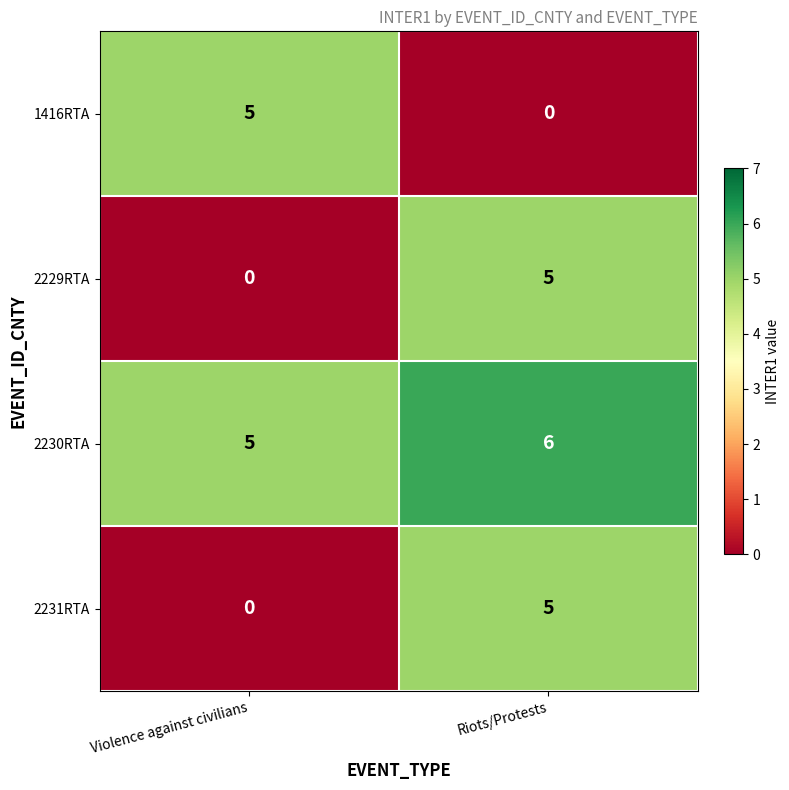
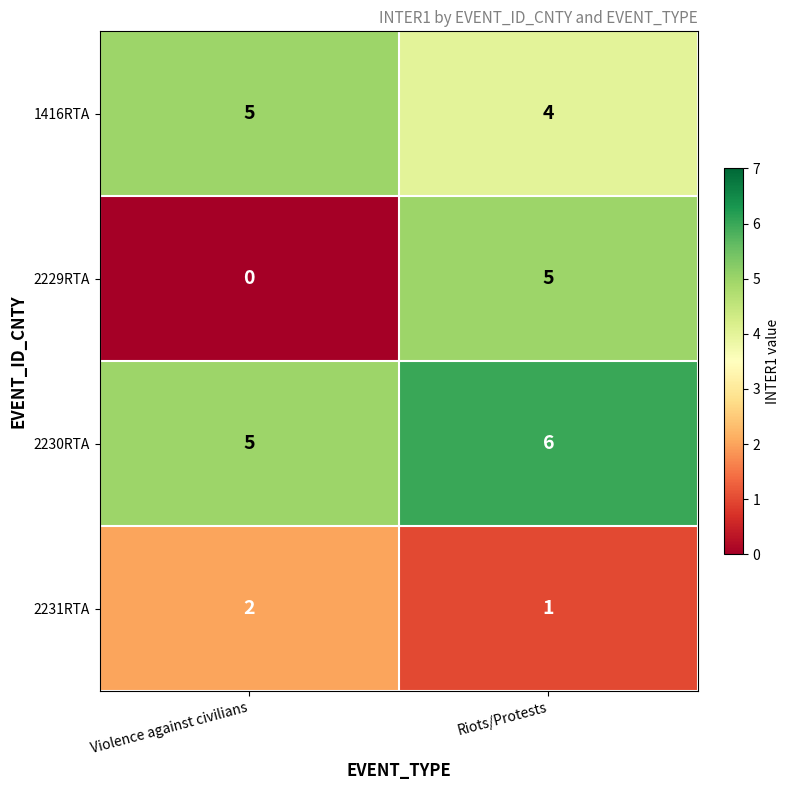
1416RTA, Riots/Protests: 0 -> 4
2231RTA, Violence against civilians: 0 -> 2
2231RTA, Riots/Protests: 5 -> 1
